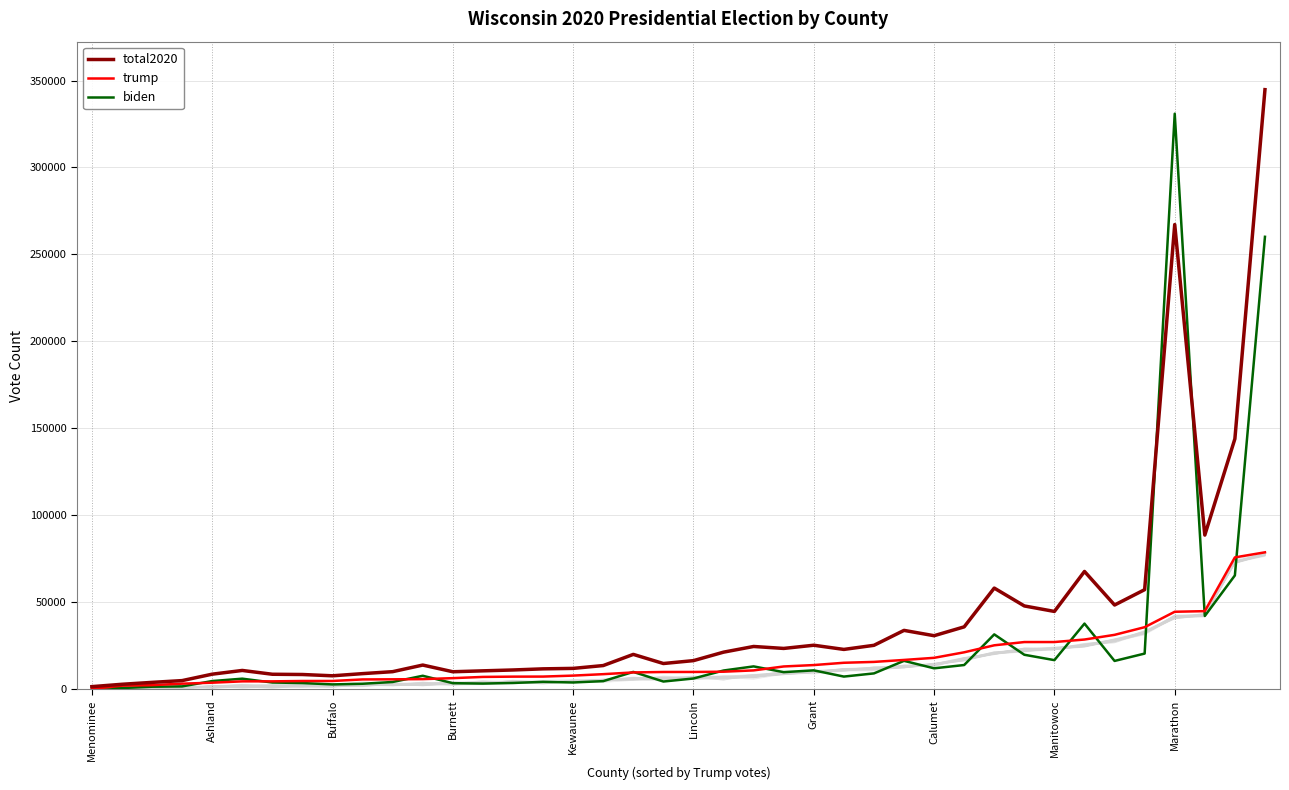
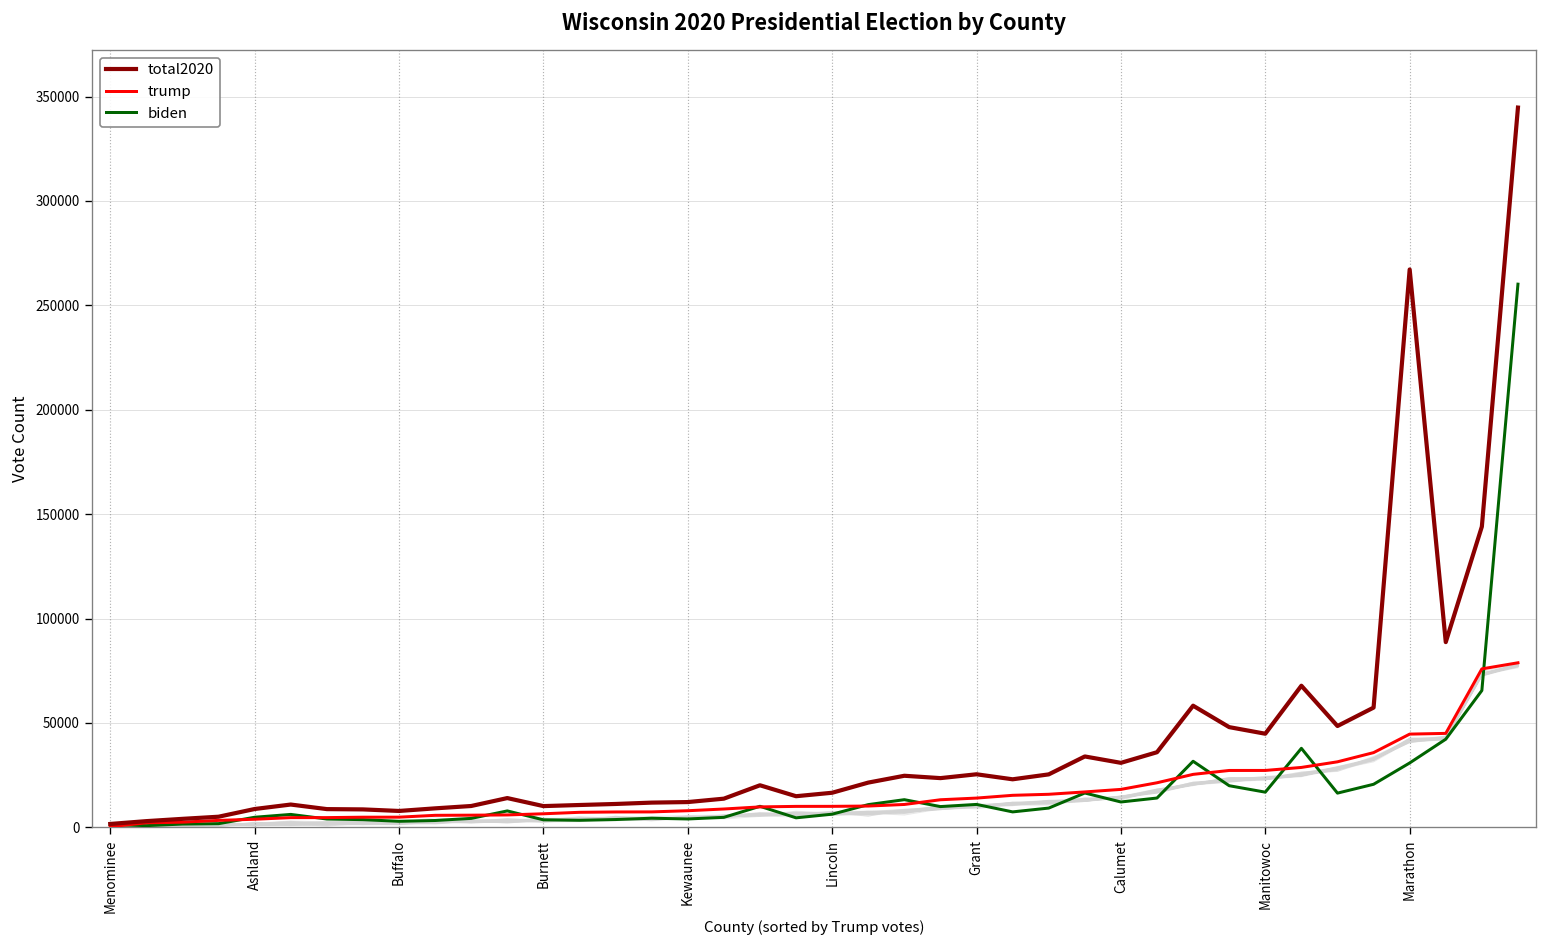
biden, Marathon: 331000 -> 31000
